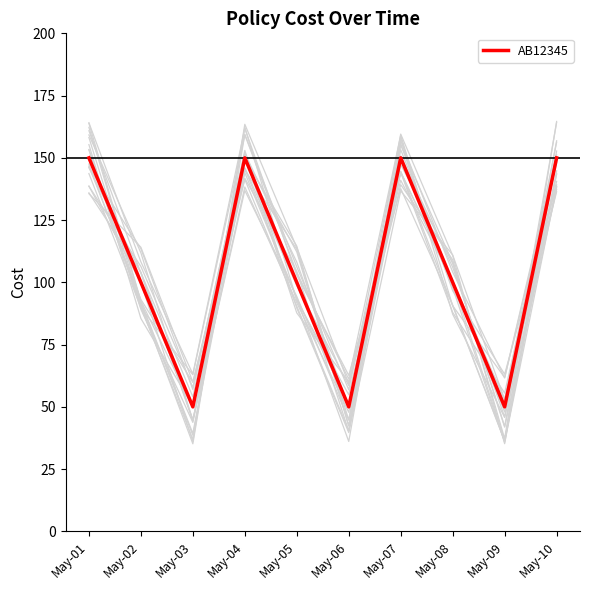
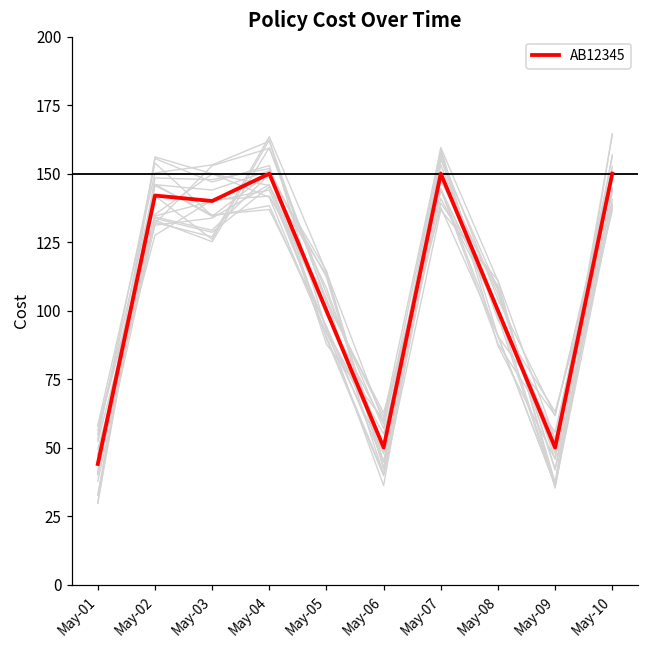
AB12345, May-01: 150 -> 44
AB12345, May-02: 100 -> 142
AB12345, May-03: 50 -> 140
